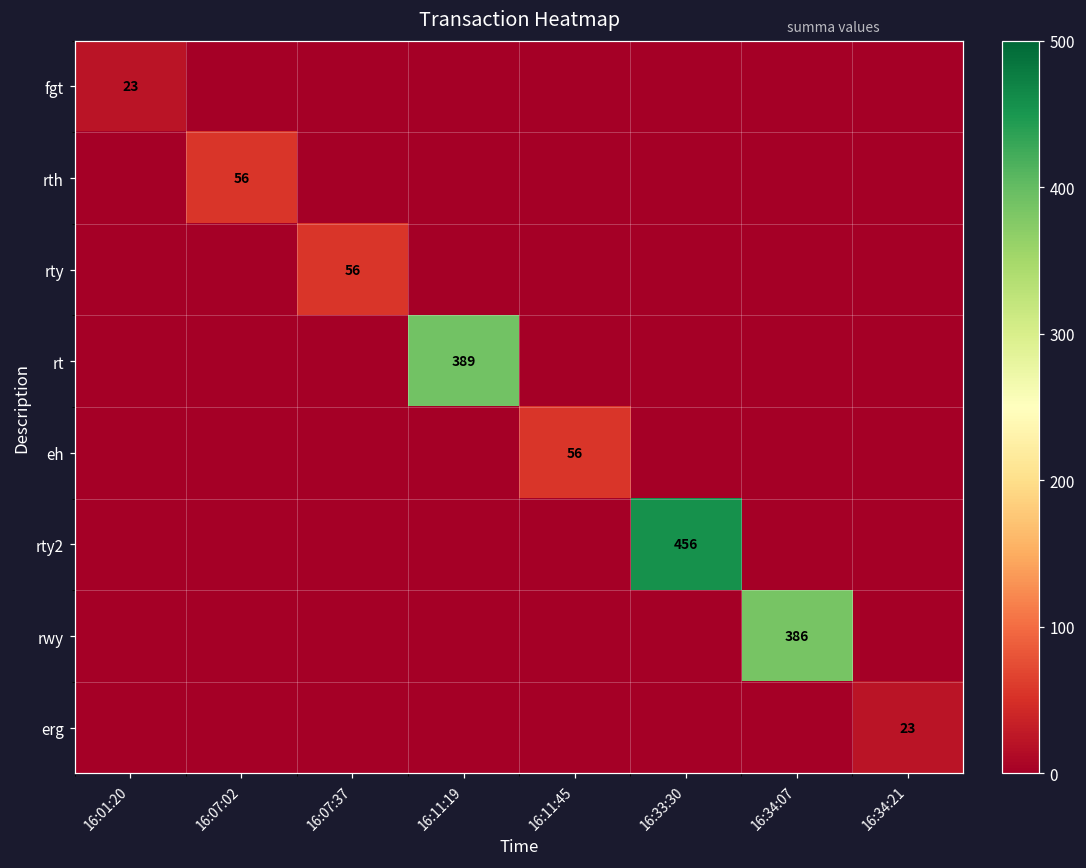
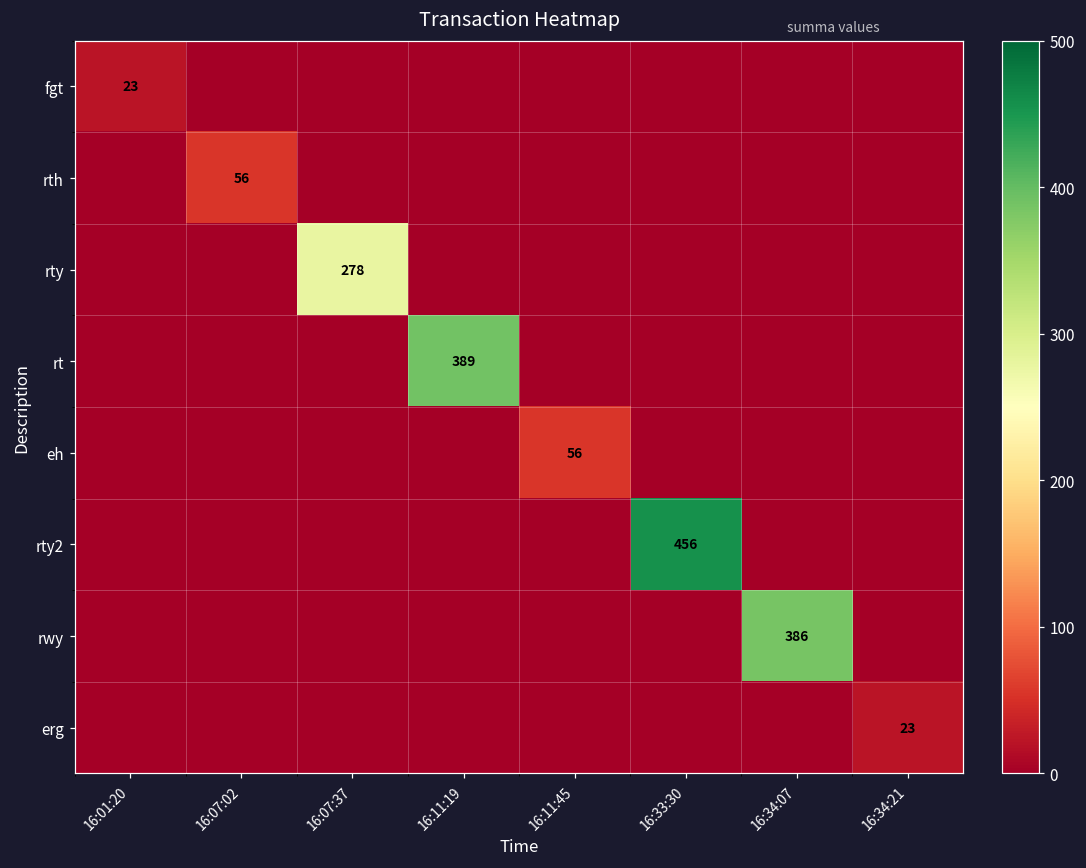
rty, 16:07:37: 56 -> 278
